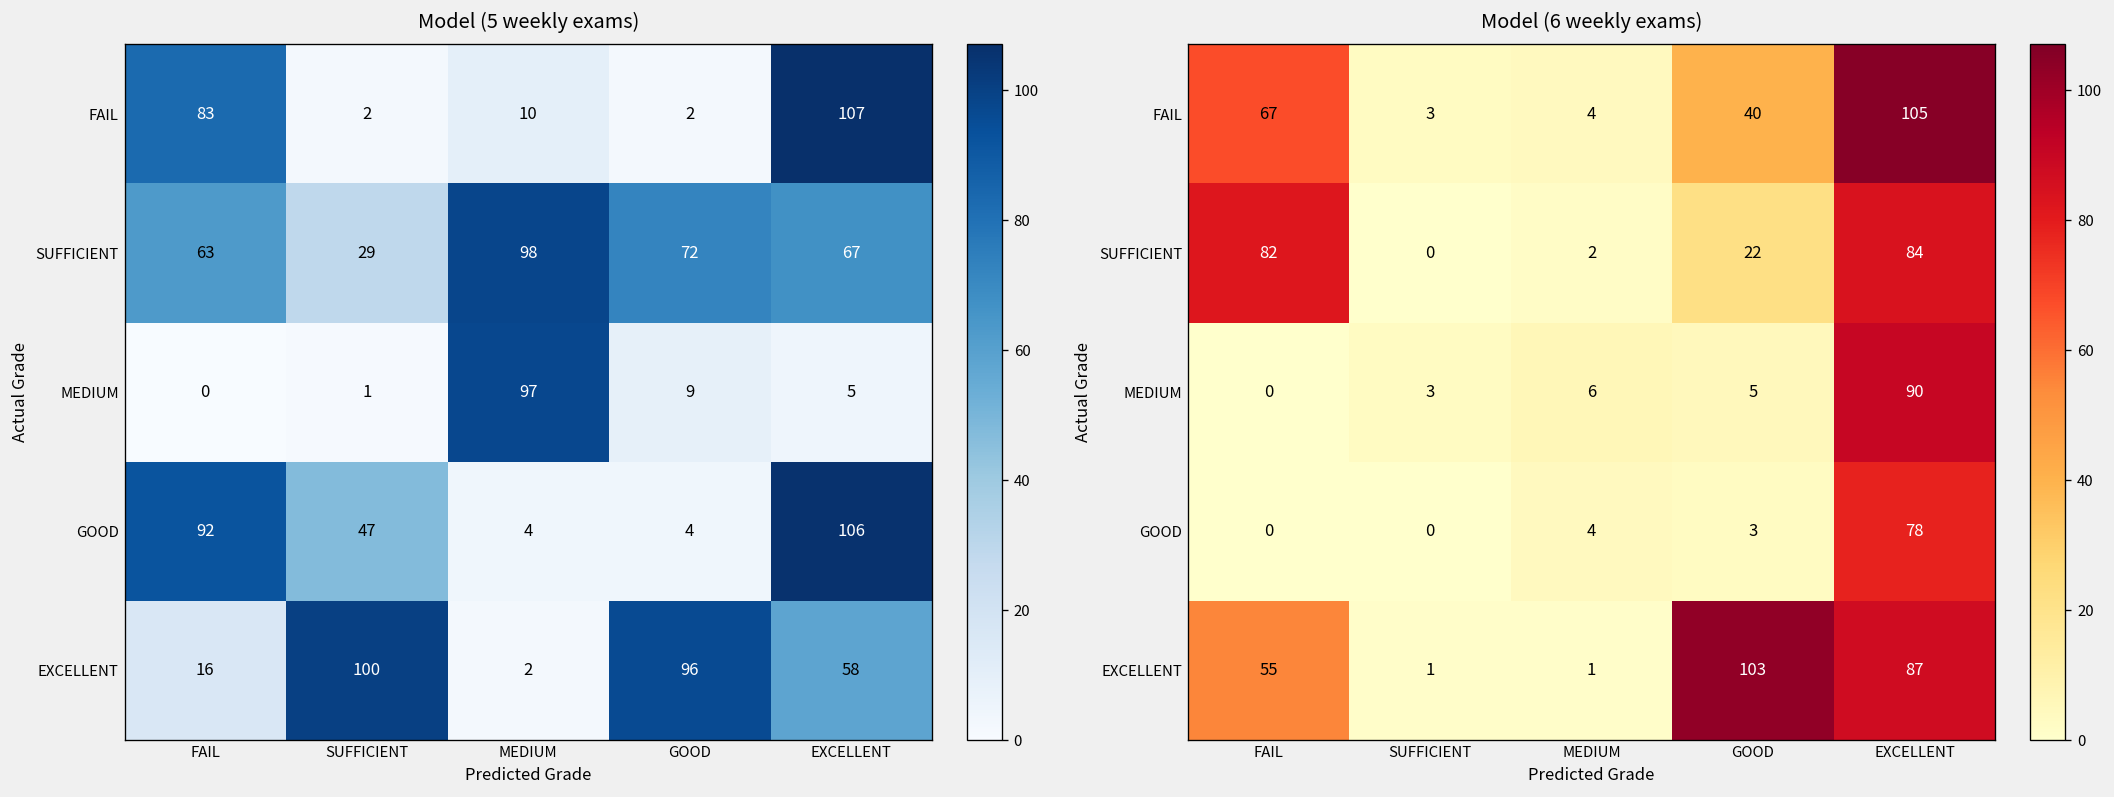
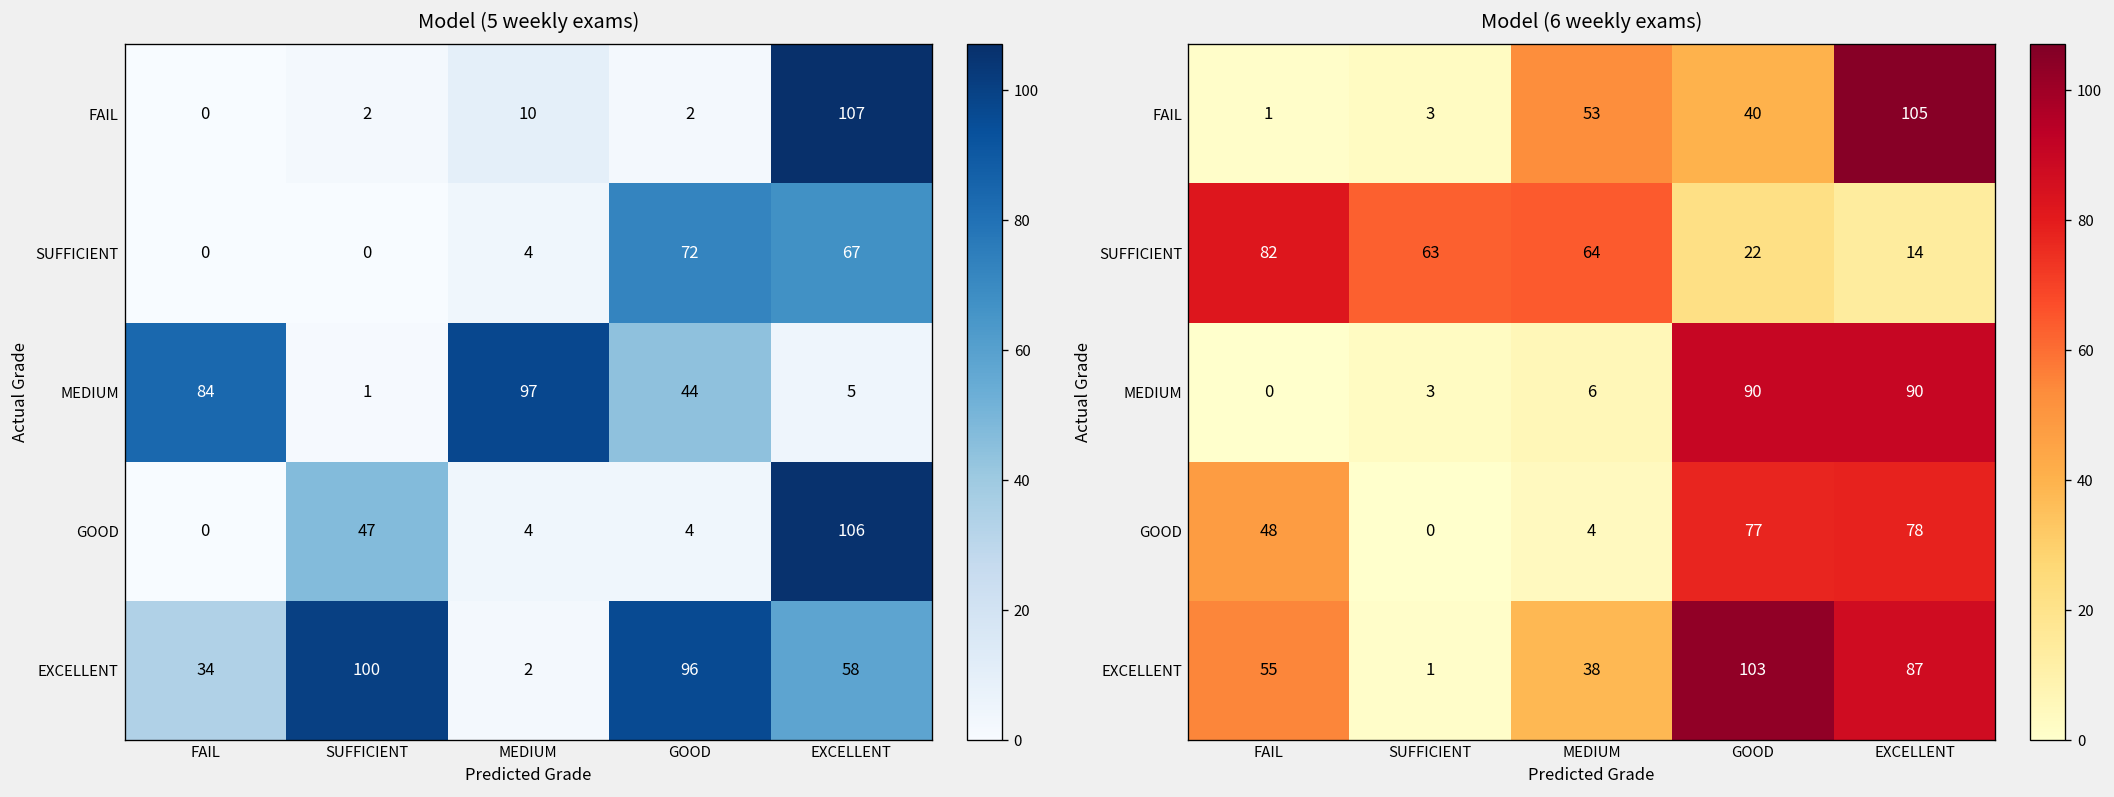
Model (5 weekly exams), FAIL, FAIL: 83 -> 0
Model (5 weekly exams), SUFFICIENT, FAIL: 63 -> 0
Model (5 weekly exams), SUFFICIENT, SUFFICIENT: 29 -> 0
Model (5 weekly exams), SUFFICIENT, MEDIUM: 98 -> 4
Model (5 weekly exams), MEDIUM, FAIL: 0 -> 84
Model (5 weekly exams), MEDIUM, GOOD: 9 -> 44
Model (5 weekly exams), GOOD, FAIL: 92 -> 0
Model (5 weekly exams), EXCELLENT, FAIL: 16 -> 34
Model (6 weekly exams), FAIL, FAIL: 67 -> 1
Model (6 weekly exams), FAIL, MEDIUM: 4 -> 53
Model (6 weekly exams), SUFFICIENT, SUFFICIENT: 0 -> 63
Model (6 weekly exams), SUFFICIENT, MEDIUM: 2 -> 64
Model (6 weekly exams), SUFFICIENT, EXCELLENT: 84 -> 14
Model (6 weekly exams), MEDIUM, GOOD: 5 -> 90
Model (6 weekly exams), GOOD, FAIL: 0 -> 48
Model (6 weekly exams), GOOD, GOOD: 3 -> 77
Model (6 weekly exams), EXCELLENT, MEDIUM: 1 -> 38
